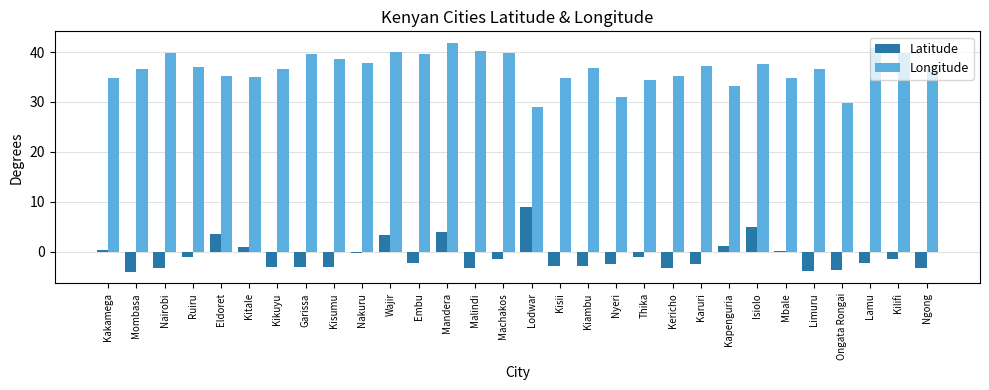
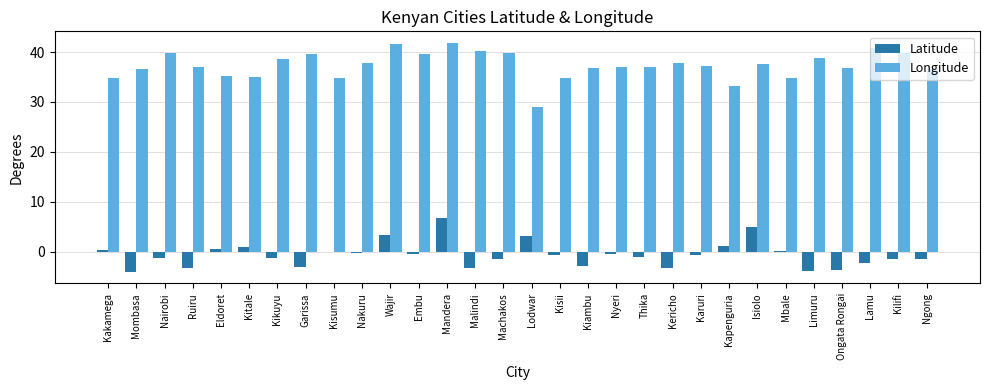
Latitude, Nairobi: -3 -> -1
Latitude, Ruiru: -1 -> -3
Latitude, Eldoret: 4 -> 1
Latitude, Kikuyu: -3 -> -1
Longitude, Kikuyu: 37 -> 39
Latitude, Kisumu: -3 -> 0
Longitude, Kisumu: 39 -> 35
Longitude, Wajir: 40 -> 42
Latitude, Embu: -2 -> -1
Latitude, Mandera: 4 -> 7
Latitude, Lodwar: 9 -> 3
Latitude, Kisii: -3 -> -1
Latitude, Nyeri: -3 -> 0
Longitude, Nyeri: 31 -> 37
Longitude, Thika: 34 -> 37
Longitude, Kericho: 35 -> 38
Latitude, Karuri: -2 -> -1
Longitude, Limuru: 37 -> 39
Longitude, Ongata Rongai: 30 -> 37
Latitude, Ngong: -3 -> -1
